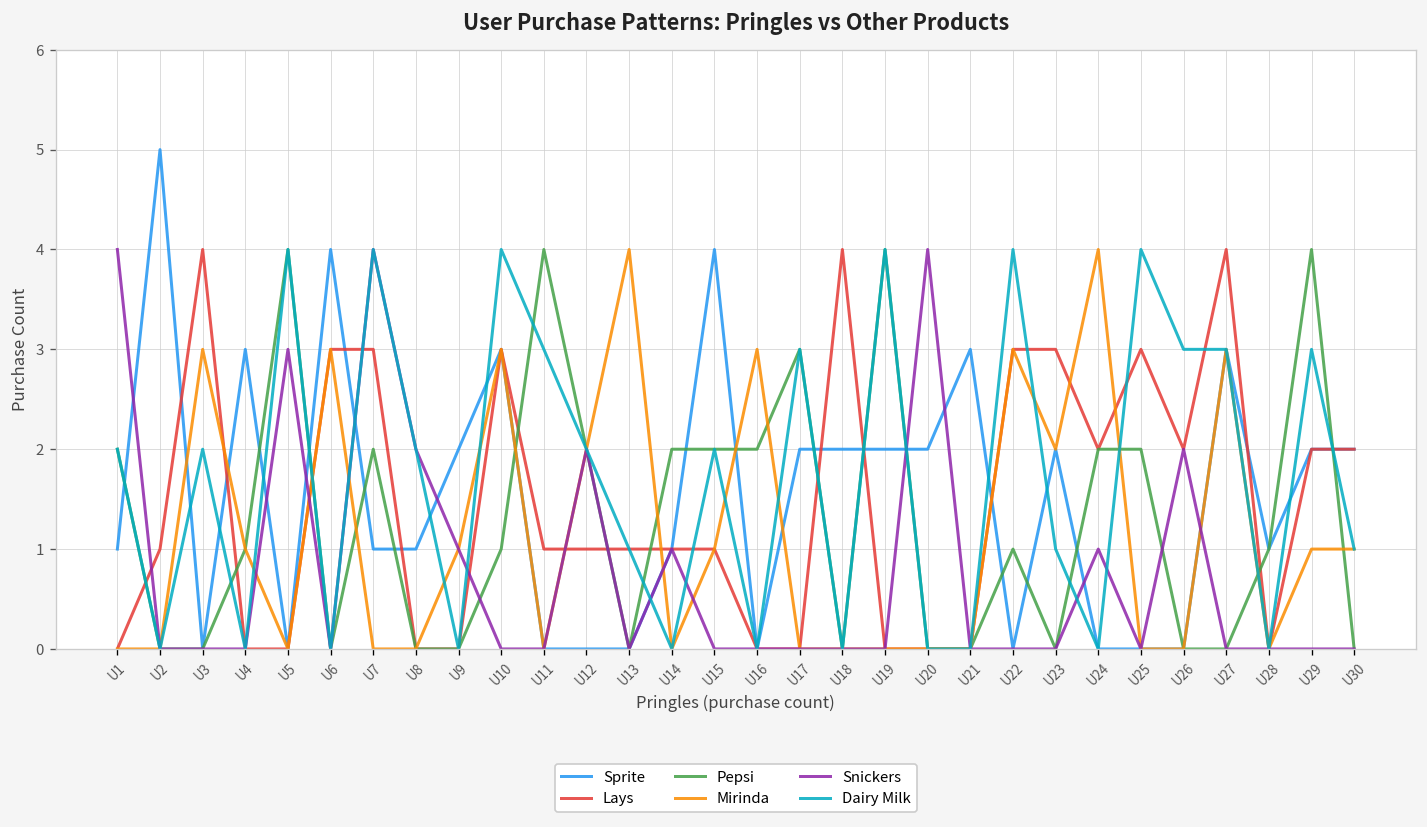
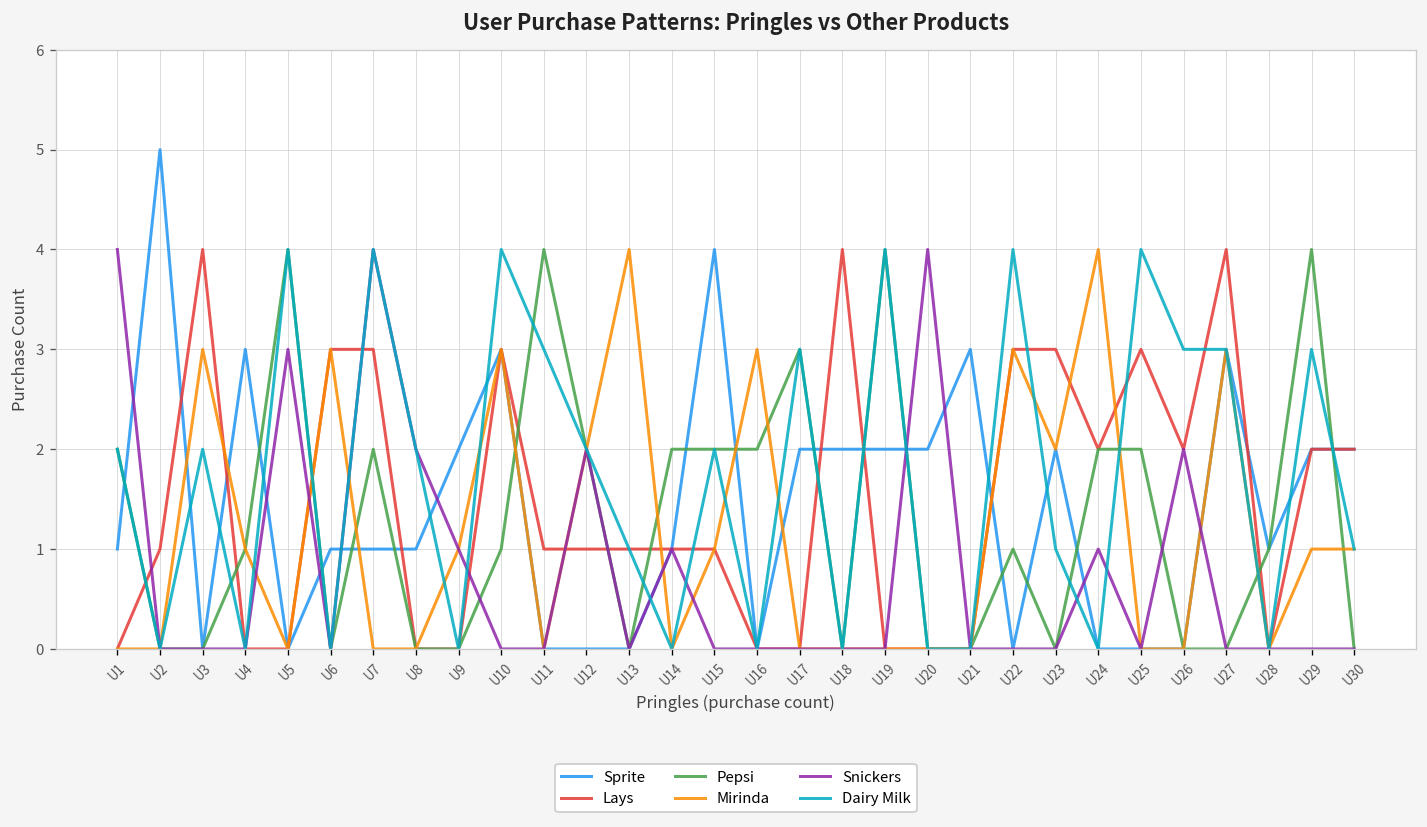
Sprite, U6: 4 -> 1
